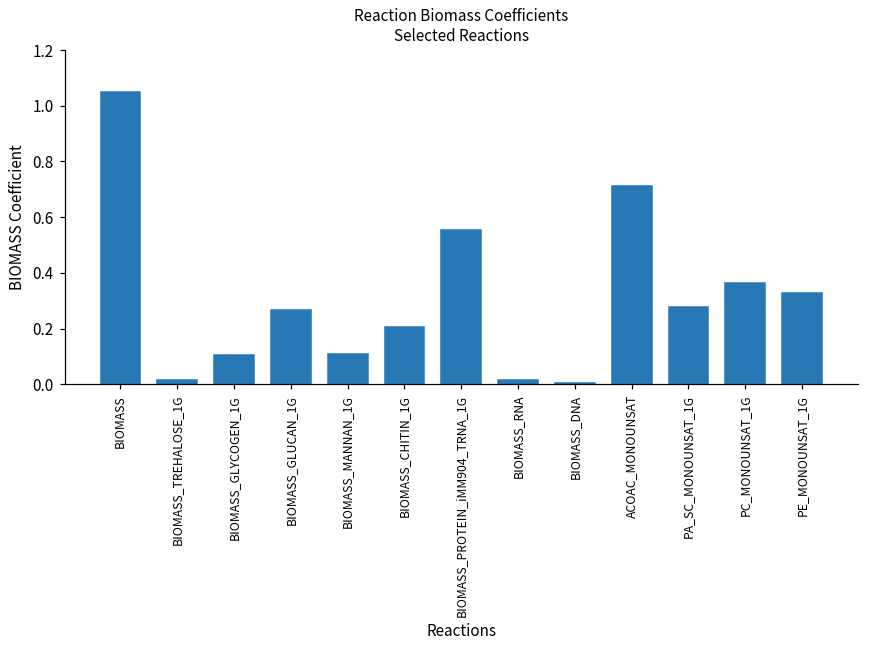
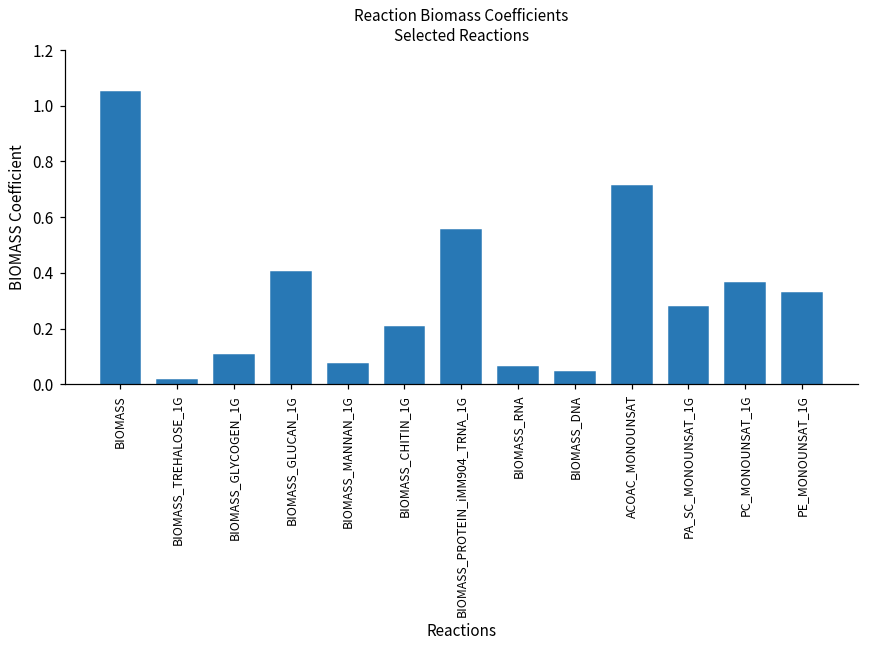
BIOMASS_GLUCAN_1G: 0.27 -> 0.40
BIOMASS_MANNAN_1G: 0.11 -> 0.07
BIOMASS_RNA: 0.02 -> 0.06
BIOMASS_DNA: 0.01 -> 0.04
